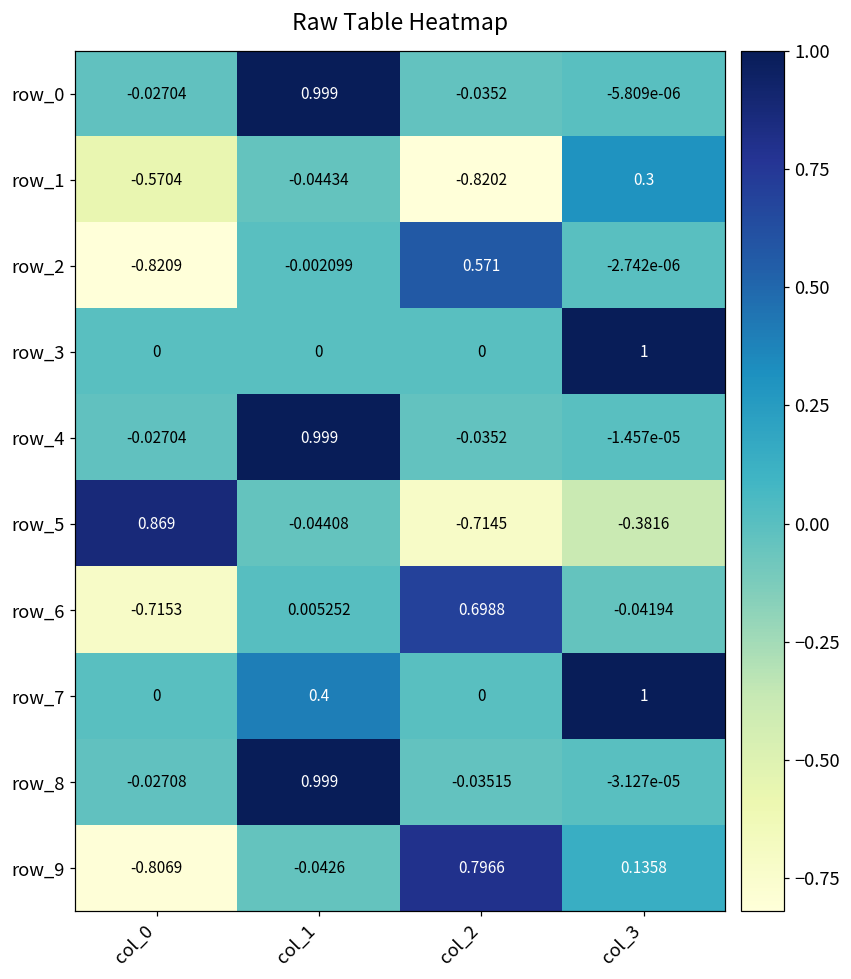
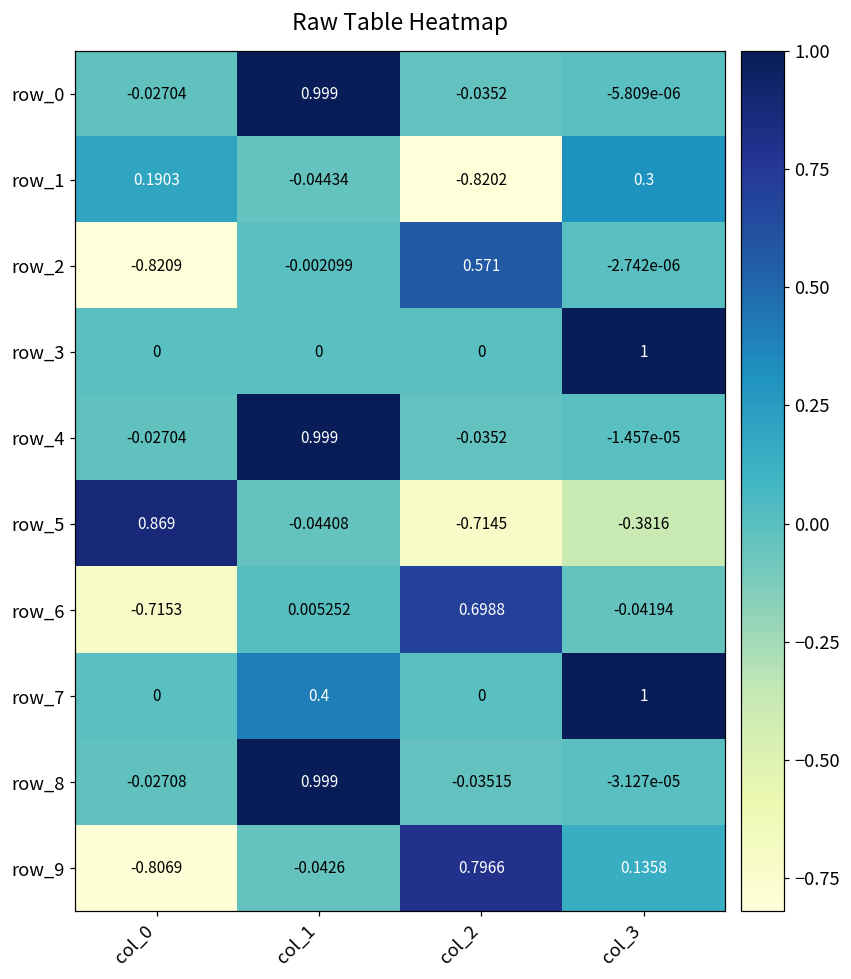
row_1, col_0: -0.5704 -> 0.1903
